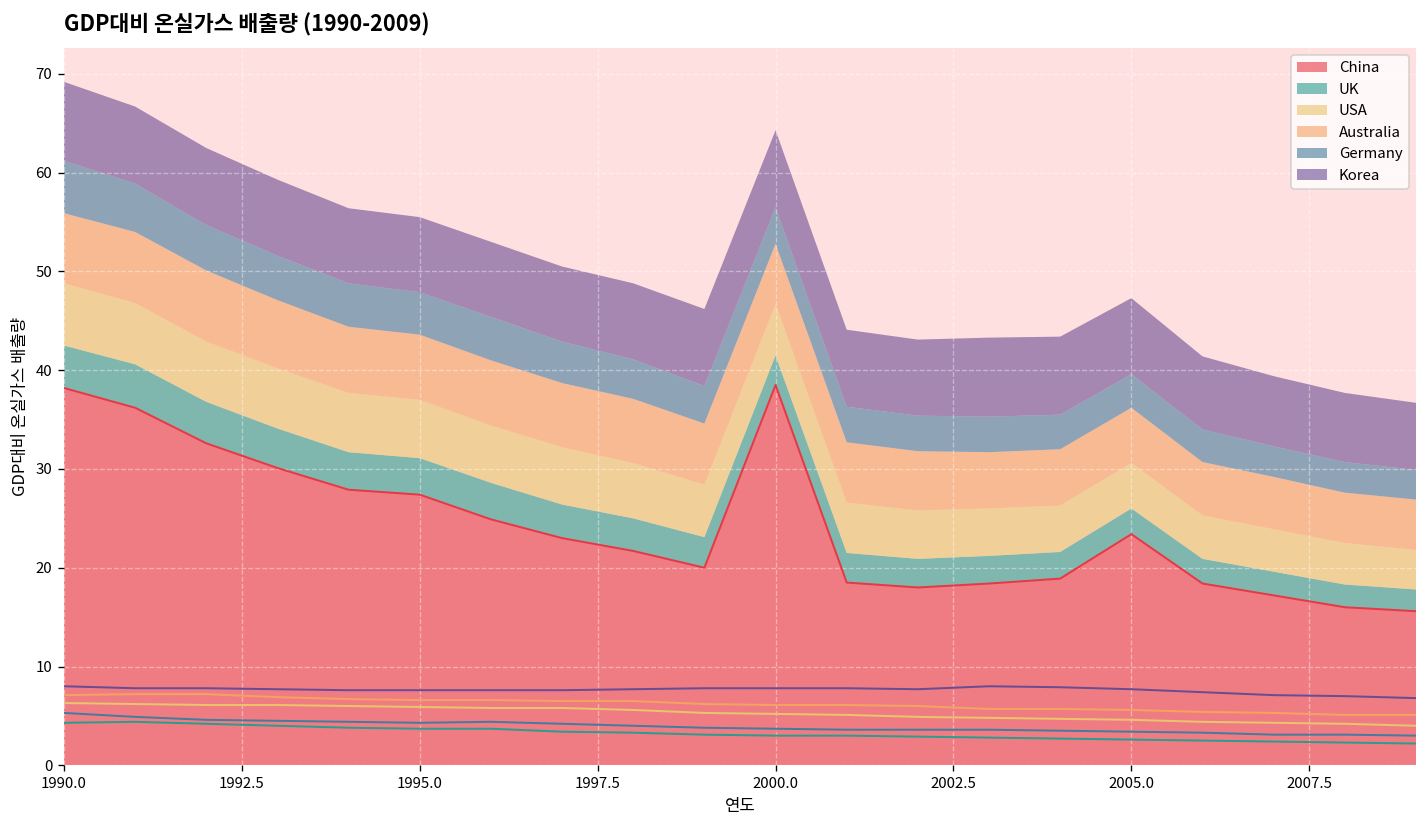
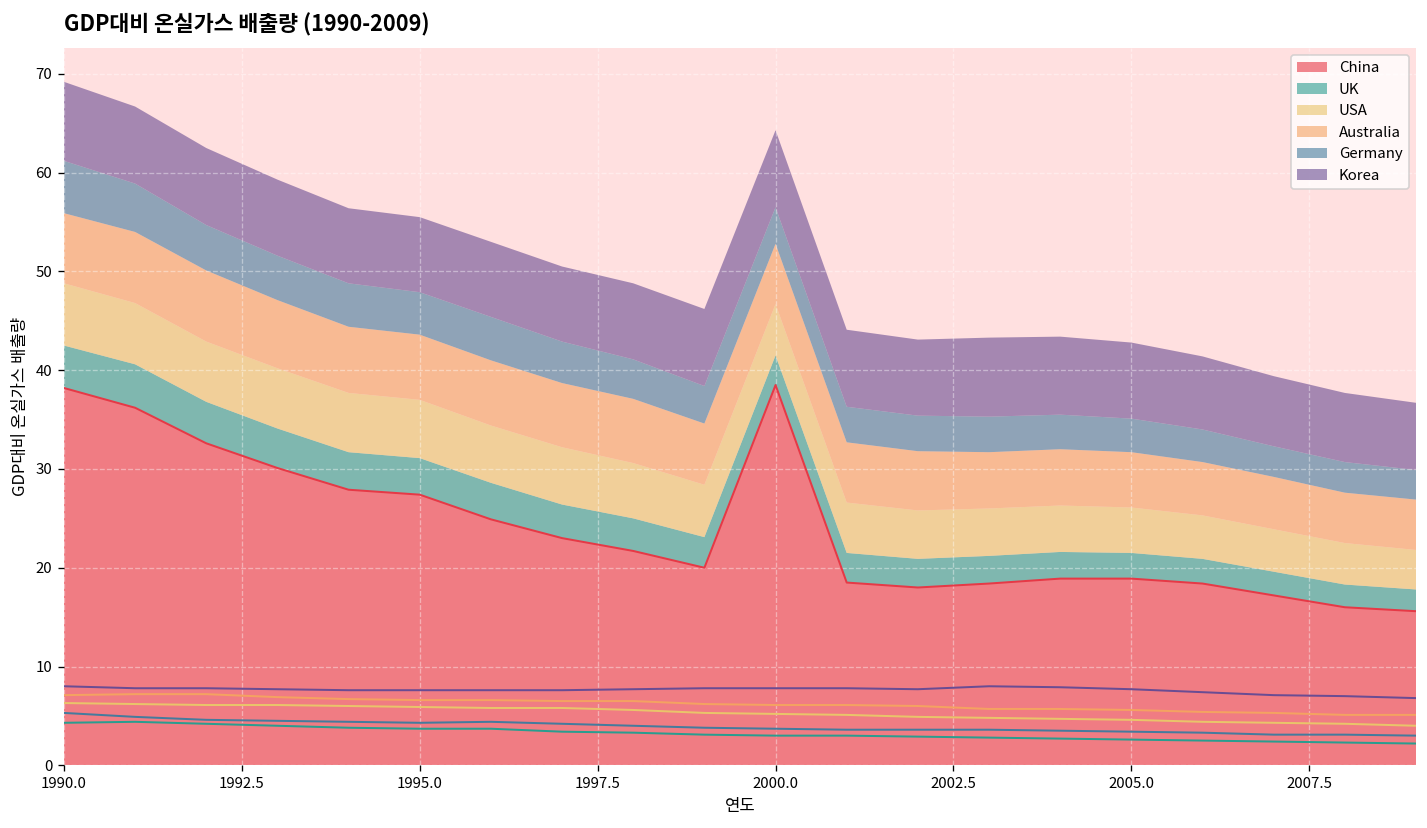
China, 2005.0: 23 -> 19
